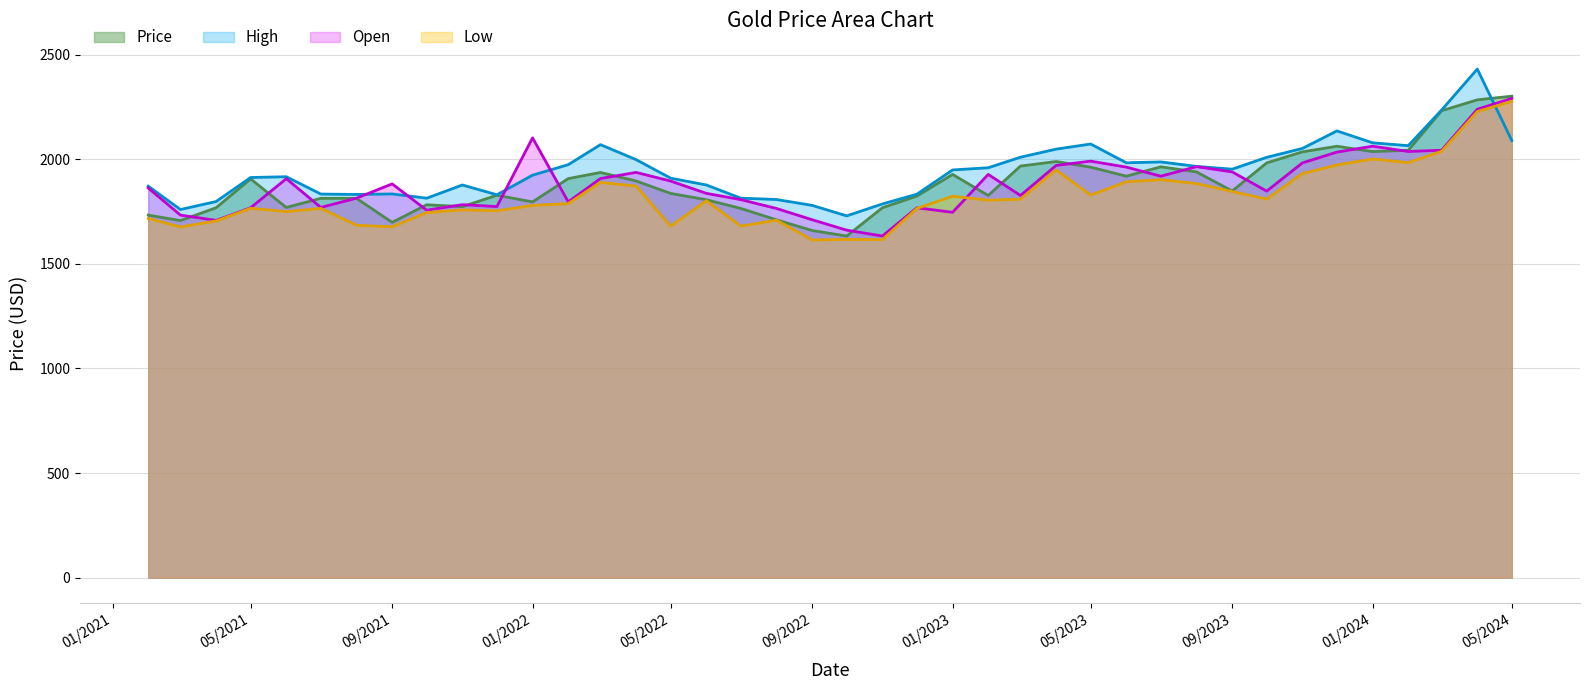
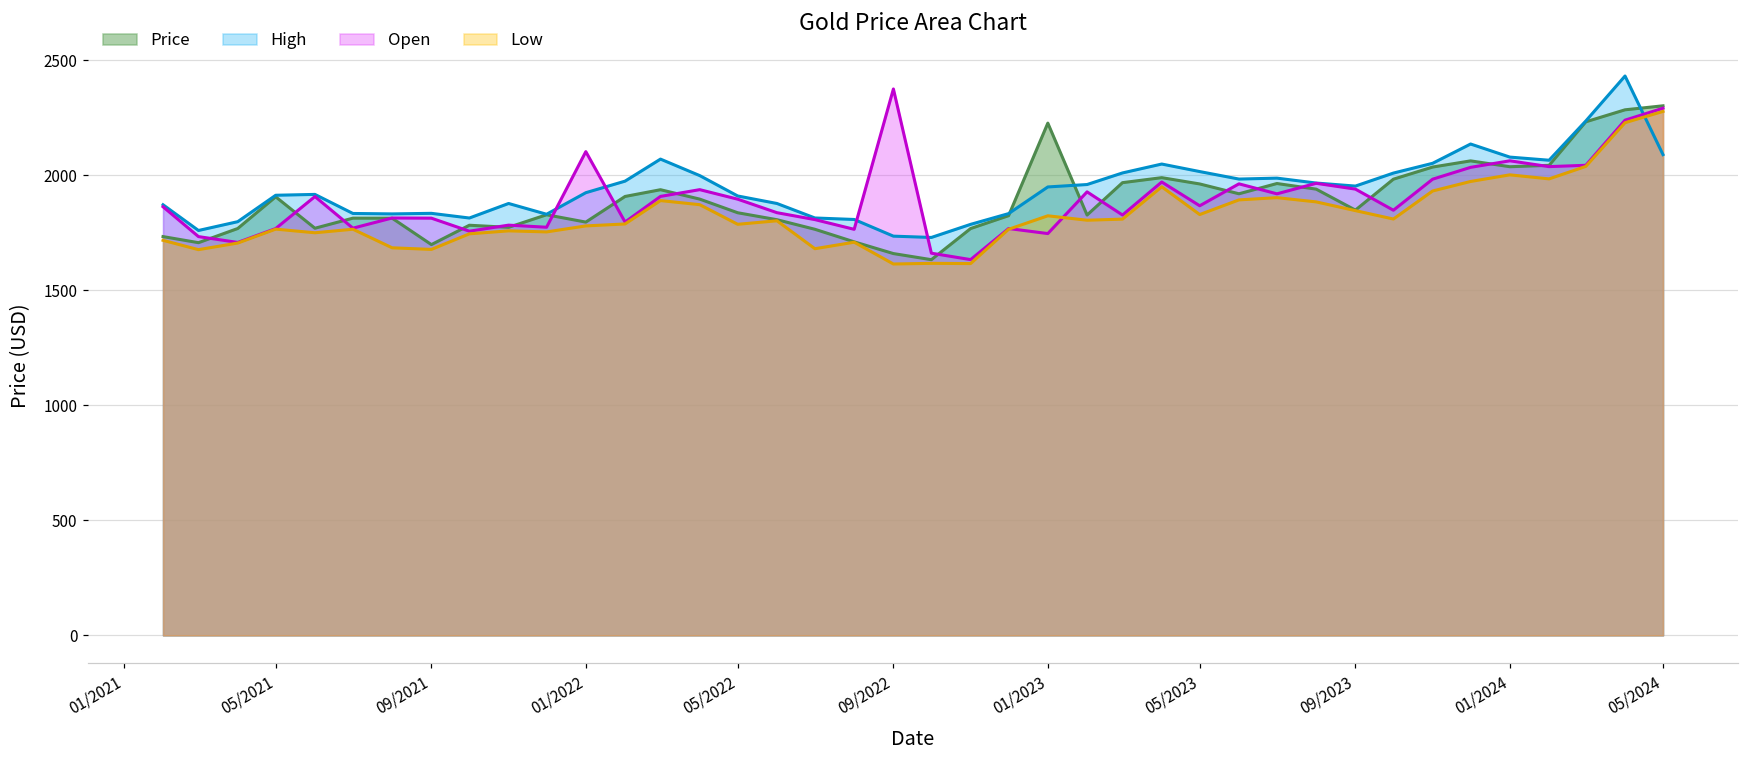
Open, 09/2021: 1880 -> 1810
Low, 05/2022: 1680 -> 1790
High, 09/2022: 1780 -> 1740
Open, 09/2022: 1710 -> 2380
Price, 01/2023: 1930 -> 2230
High, 05/2023: 2070 -> 2020
Open, 05/2023: 1990 -> 1870
